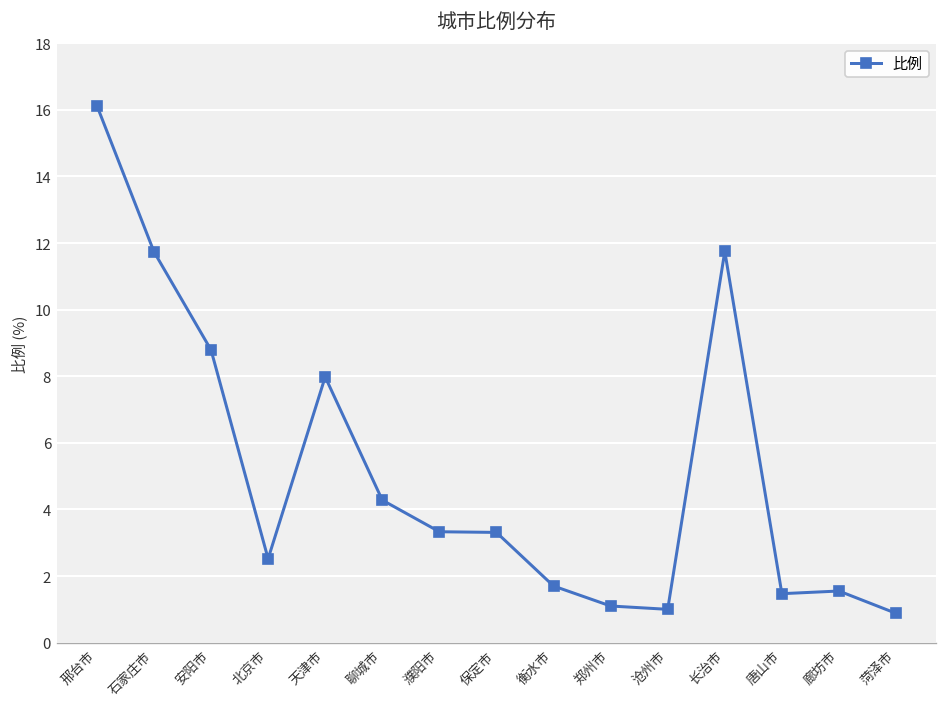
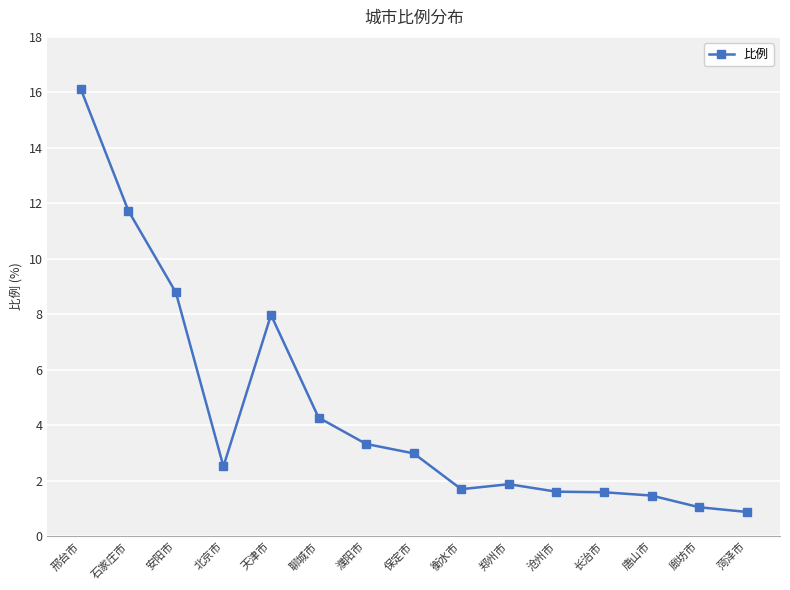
保定市: 3.3 -> 3.0
郑州市: 1.1 -> 1.9
沧州市: 1.0 -> 1.6
长治市: 11.8 -> 1.6
廊坊市: 1.6 -> 1.1
